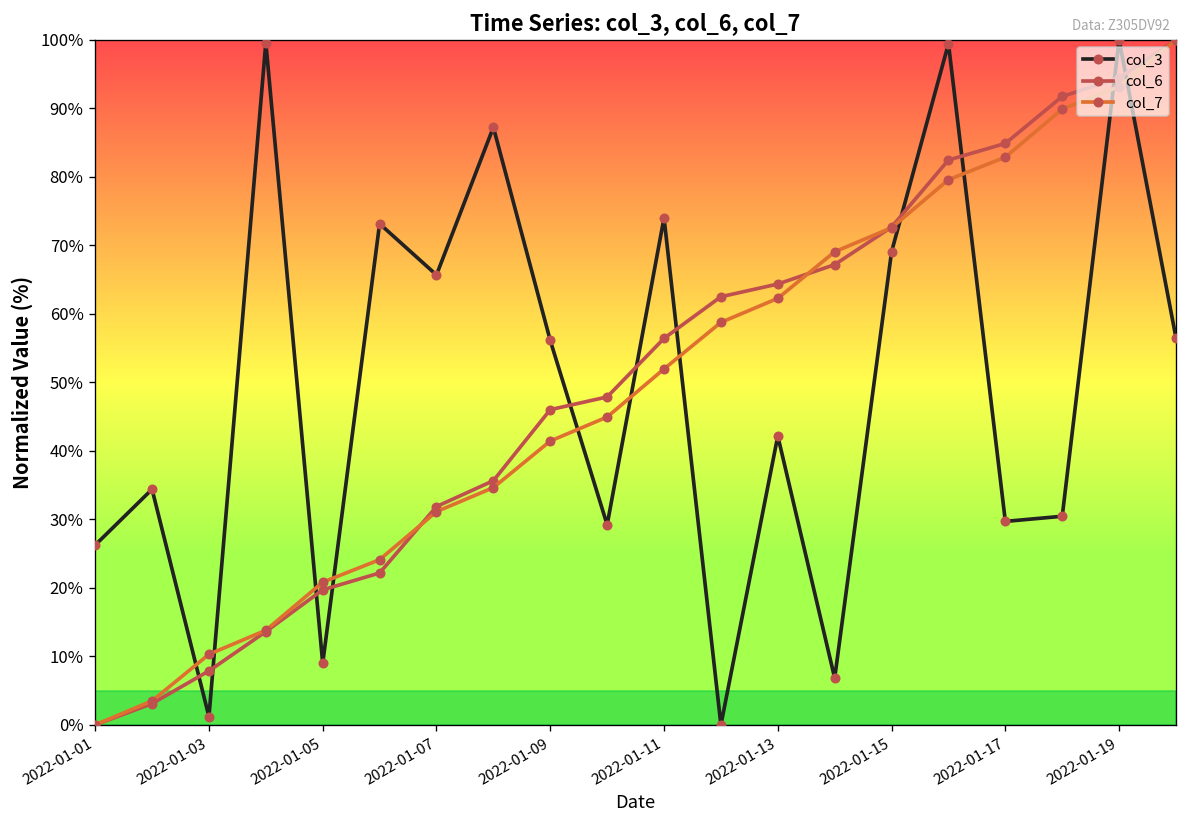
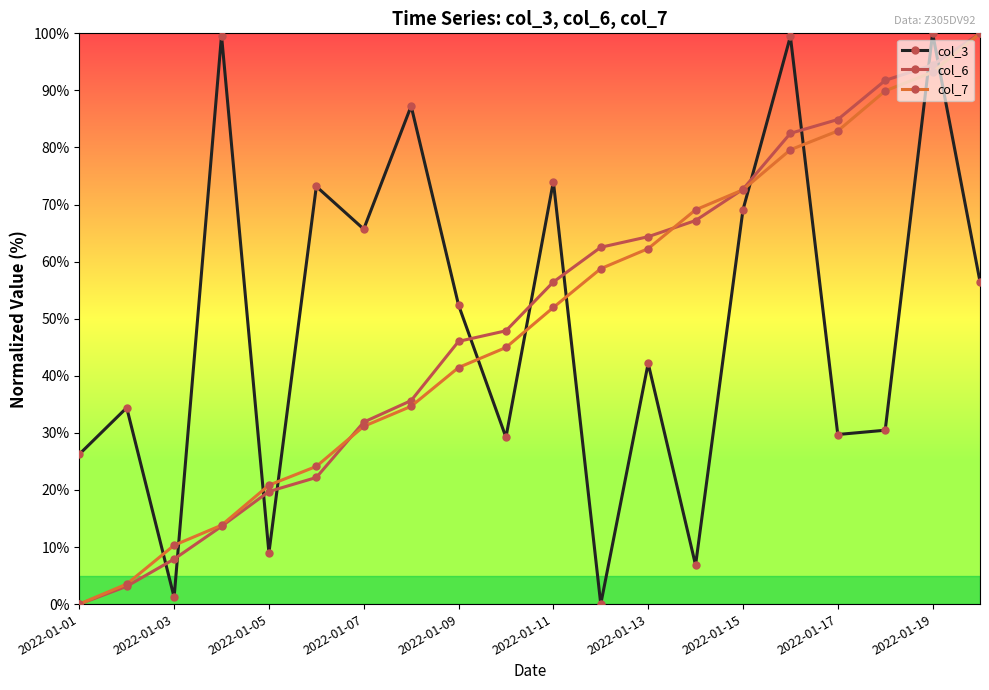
col_3, 2022-01-09: 56% -> 52%
